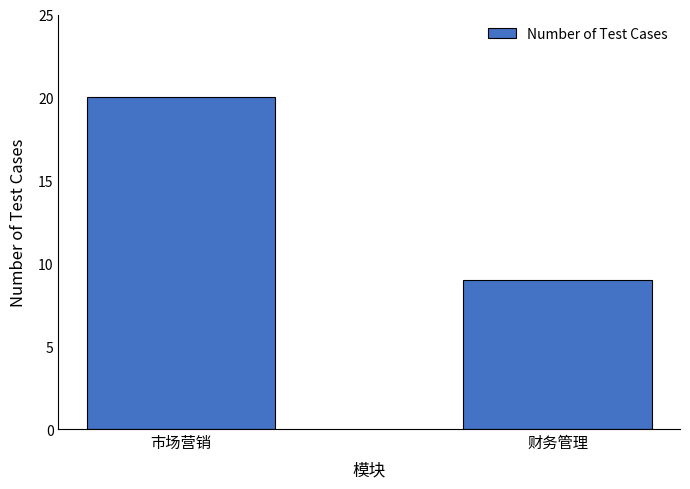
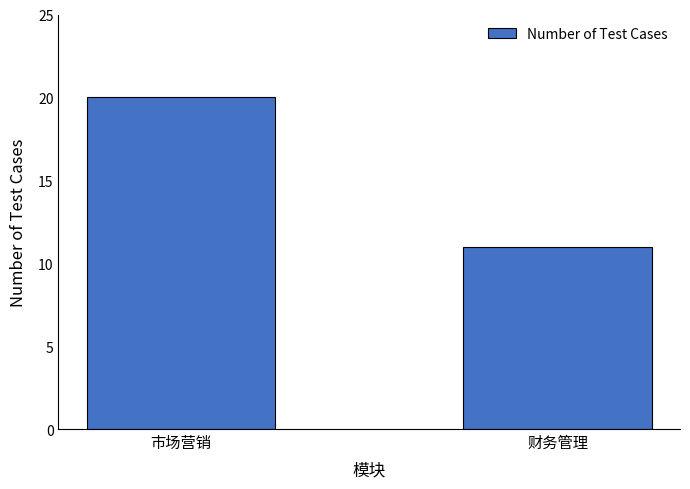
财务管理: 9 -> 11
